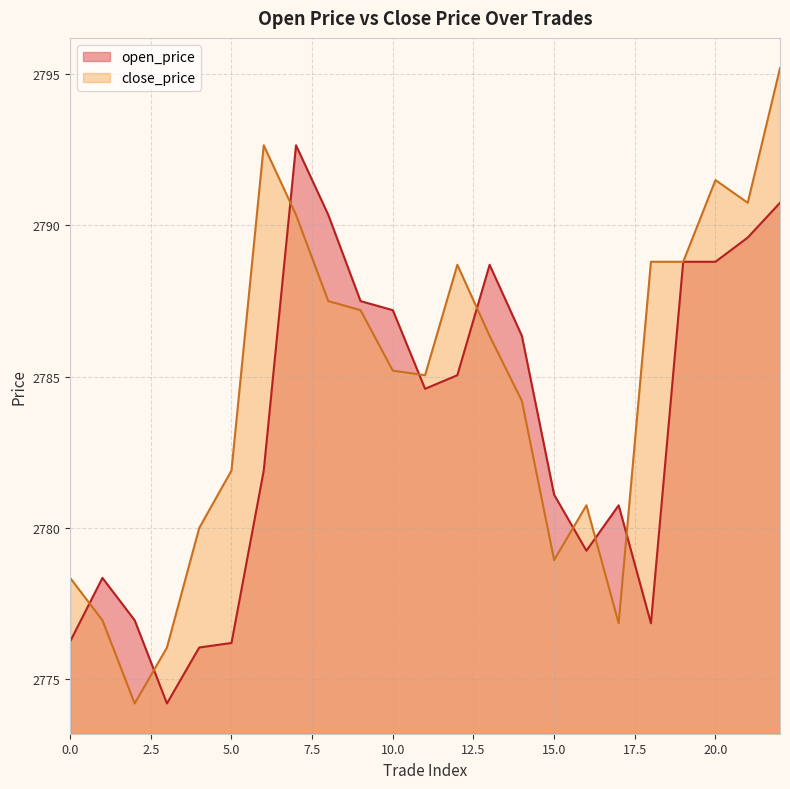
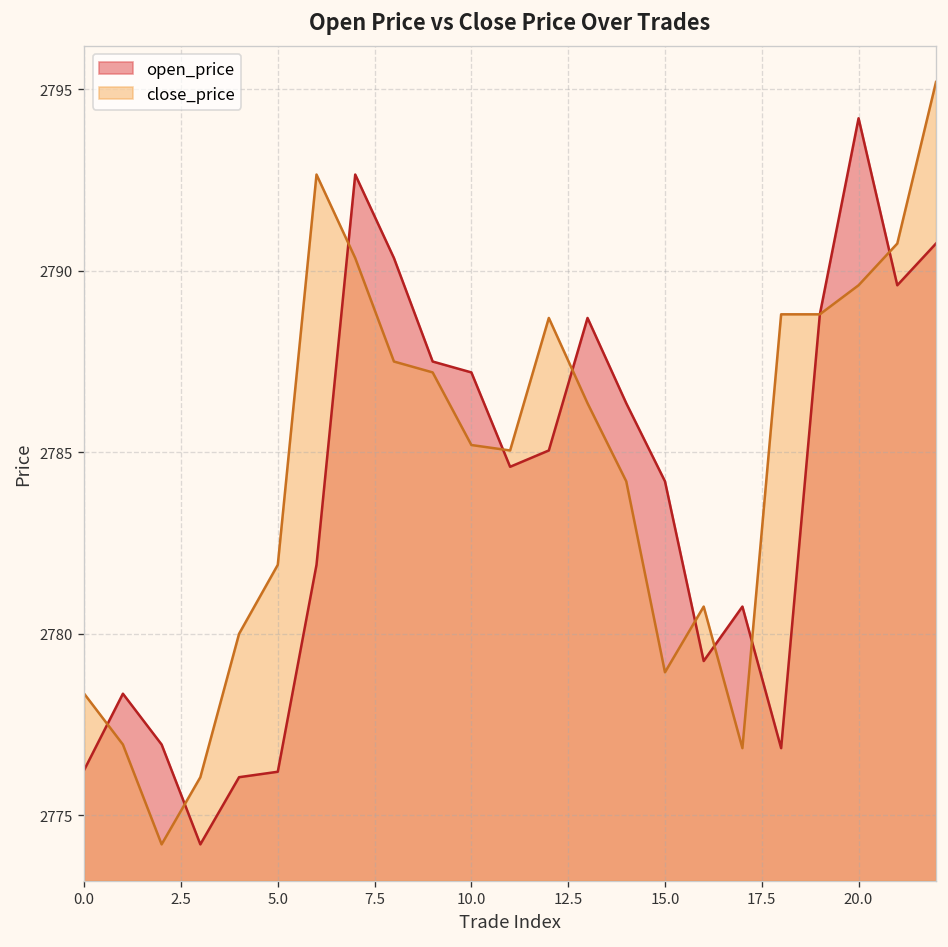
open_price, 15.0: 2781.1 -> 2784.2
open_price, 20.0: 2788.8 -> 2794.2
close_price, 20.0: 2791.5 -> 2789.6
